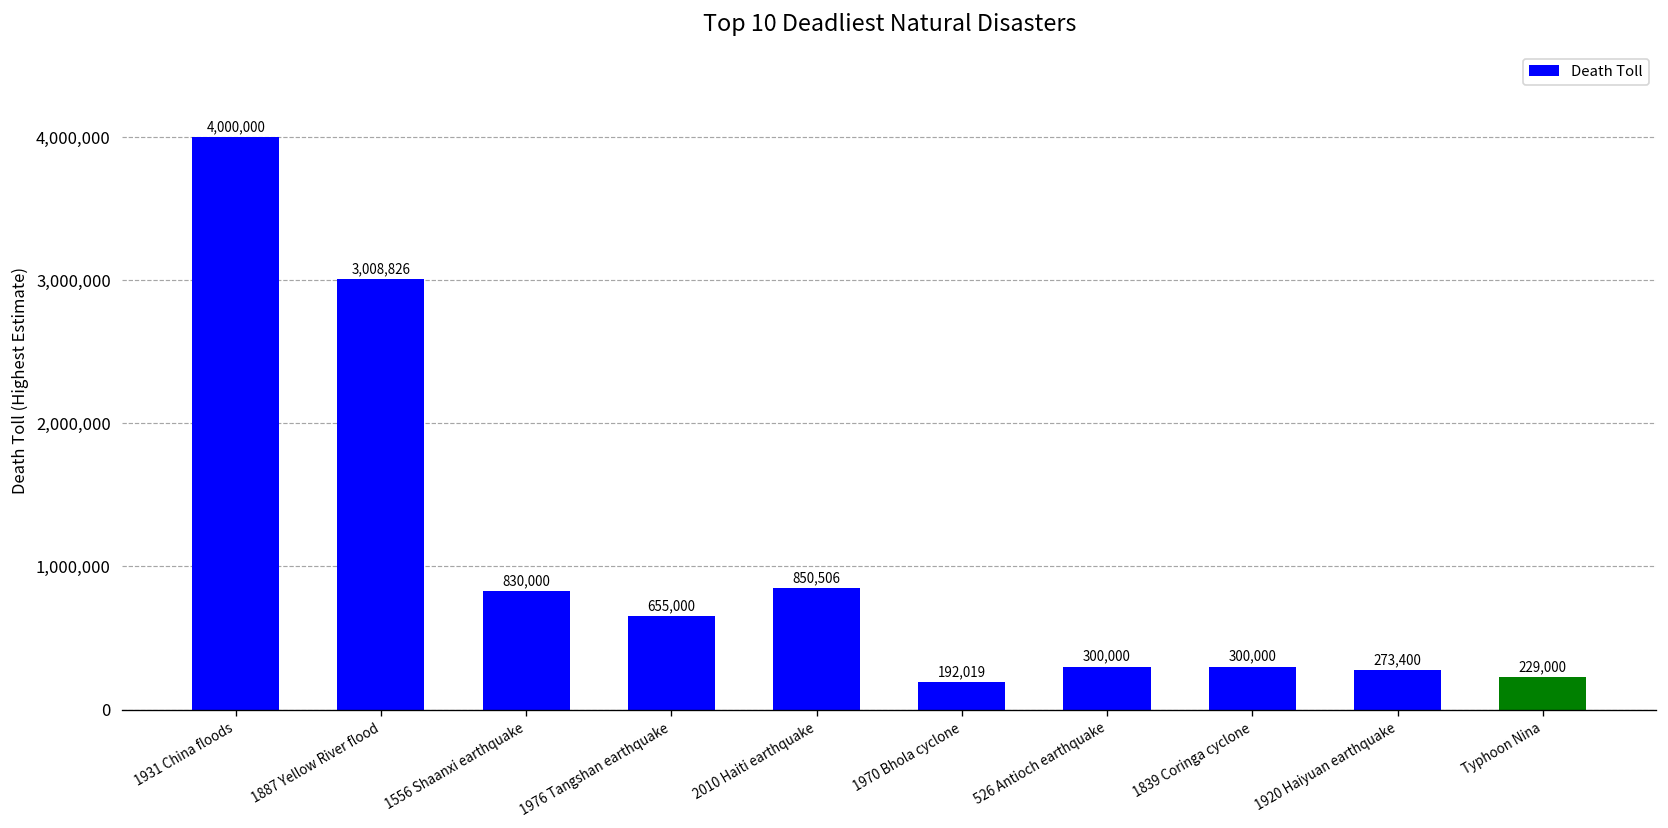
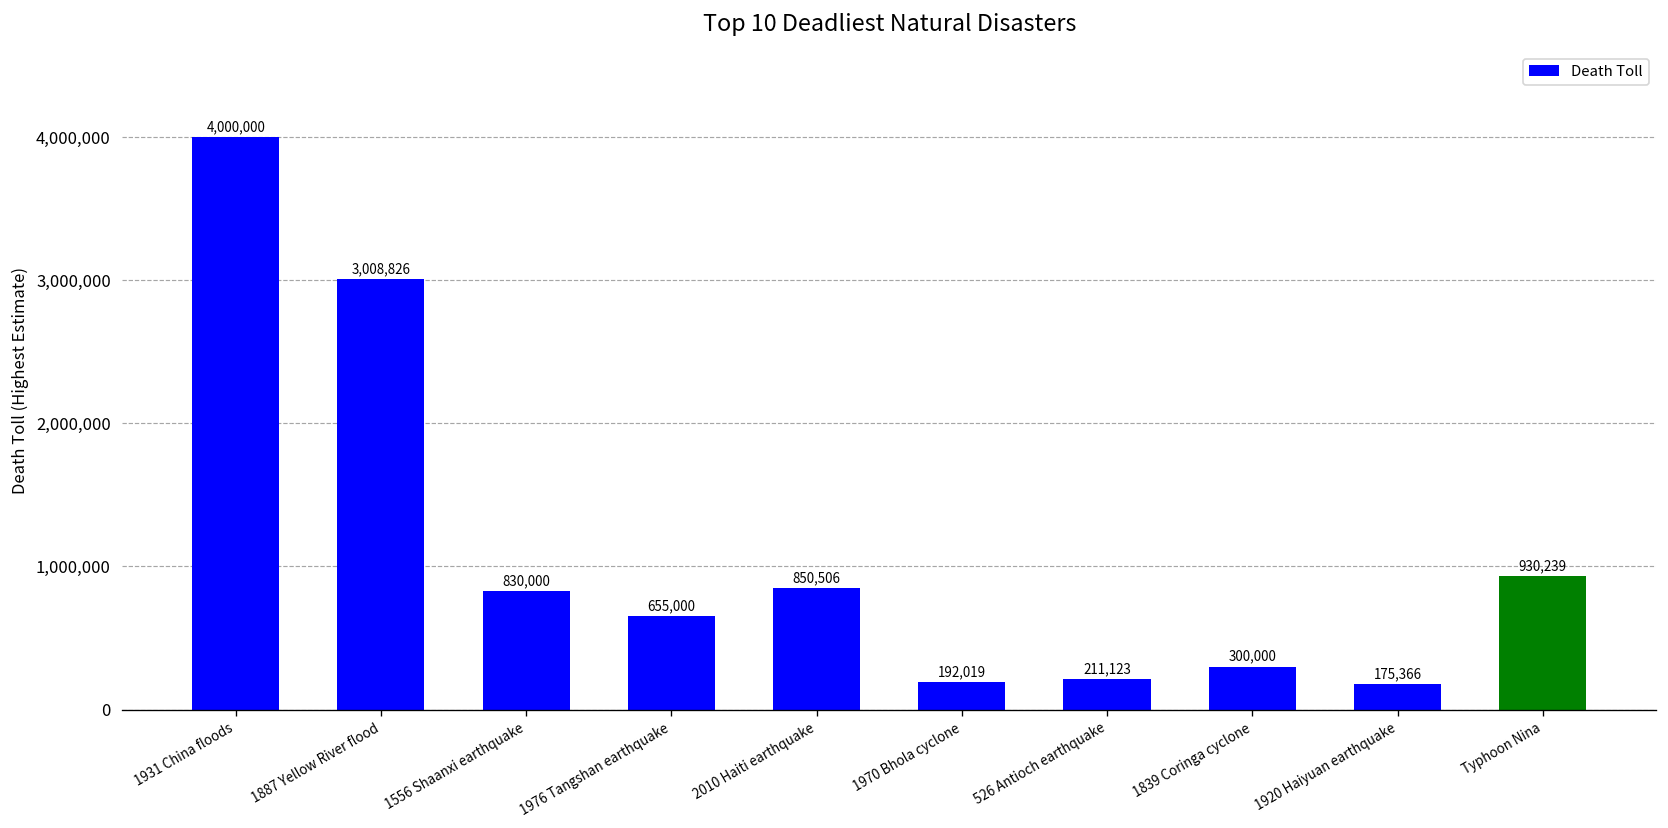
526 Antioch earthquake: 300,000 -> 211,123
1920 Haiyuan earthquake: 273,400 -> 175,366
Typhoon Nina: 229,000 -> 930,239
